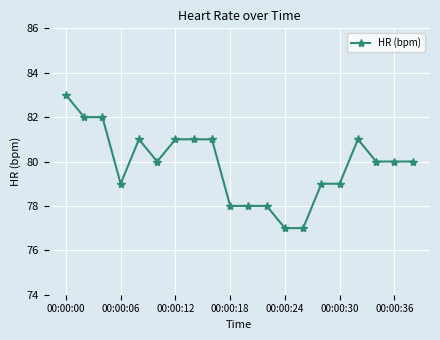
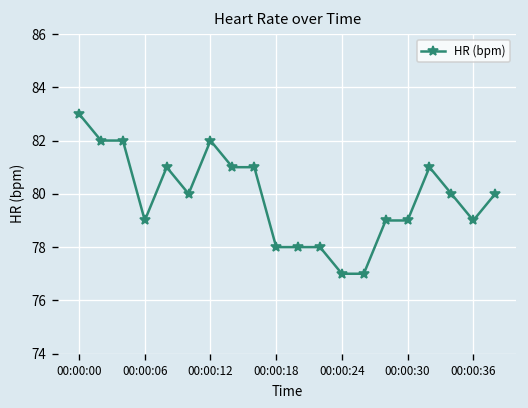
00:00:12: 81 -> 82
00:00:36: 80 -> 79
